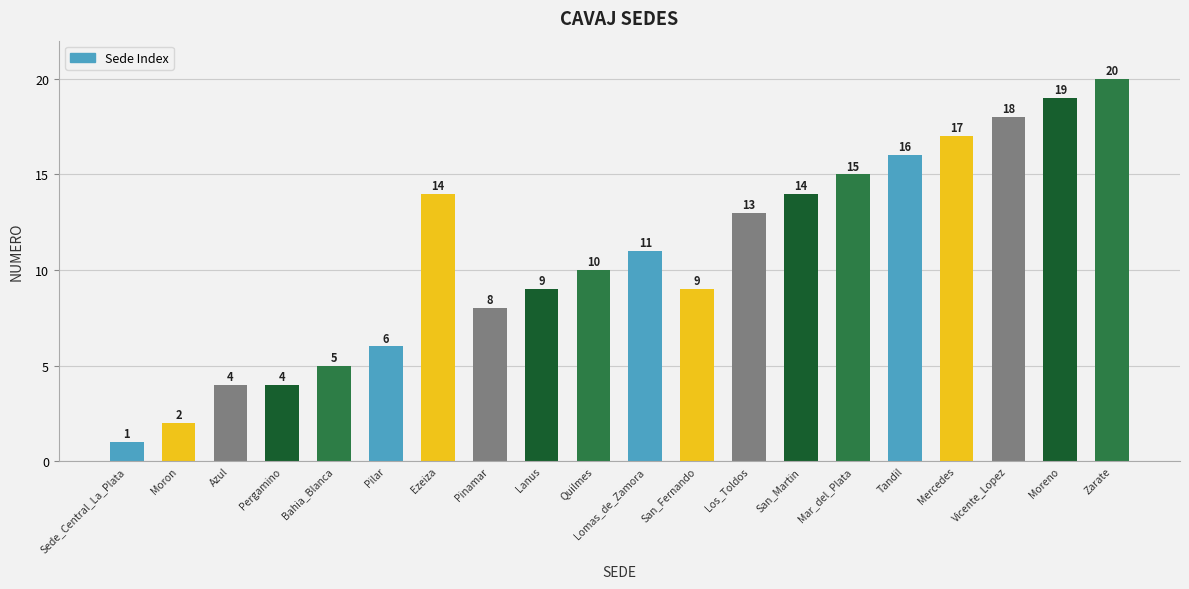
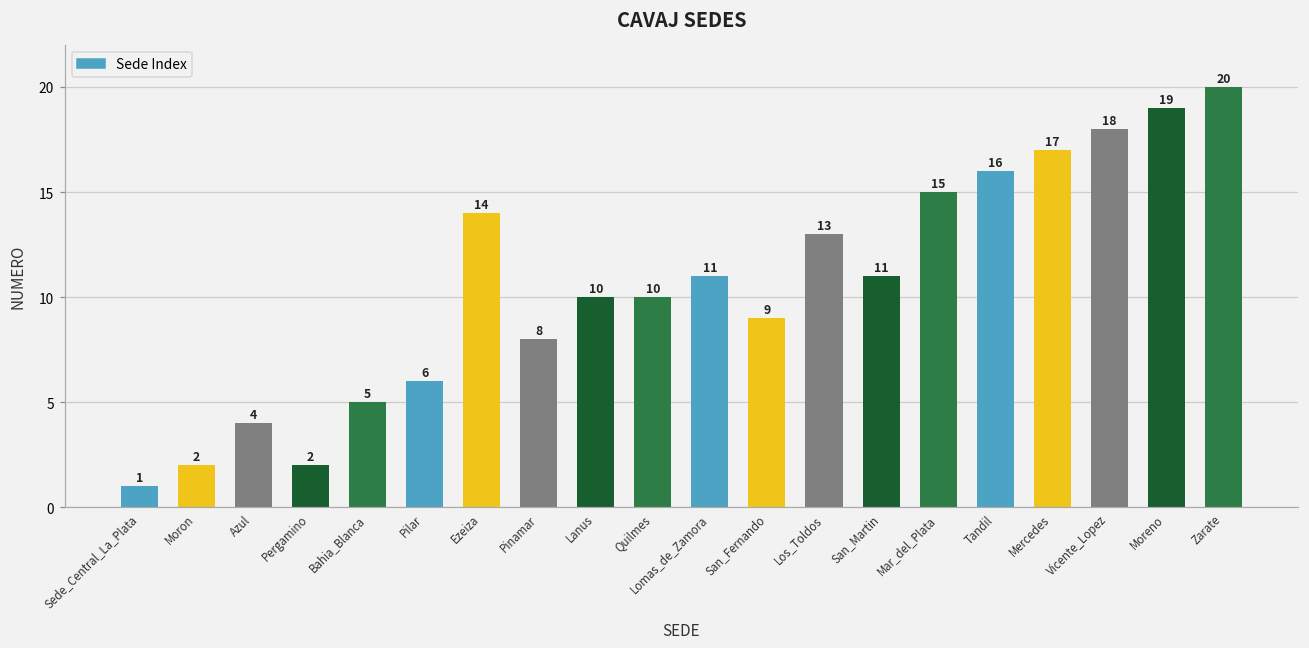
Pergamino: 4 -> 2
Lanus: 9 -> 10
San_Martin: 14 -> 11
